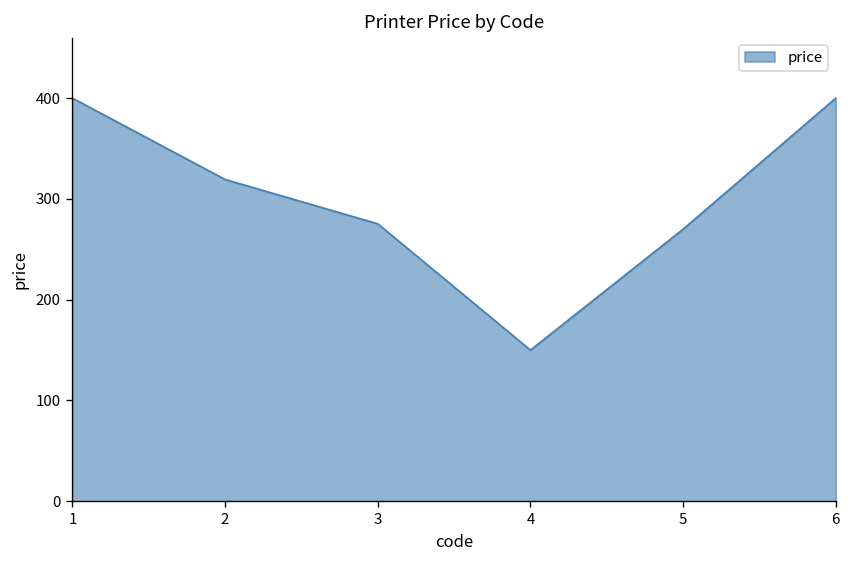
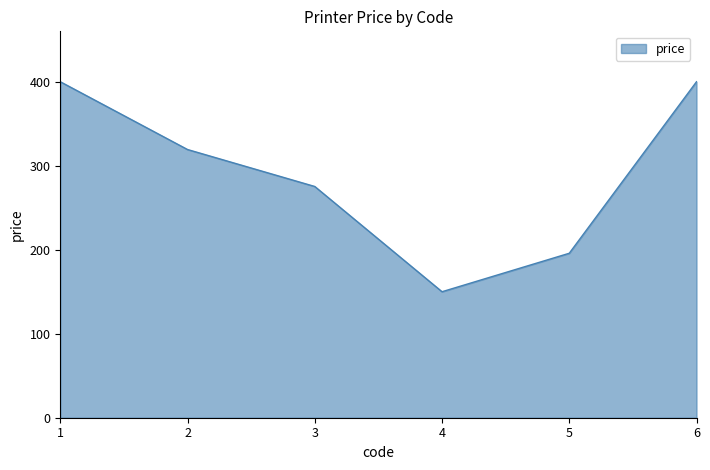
5: 270 -> 200
